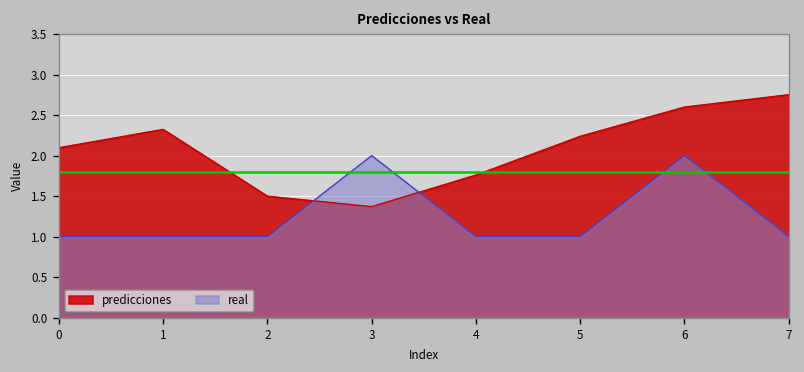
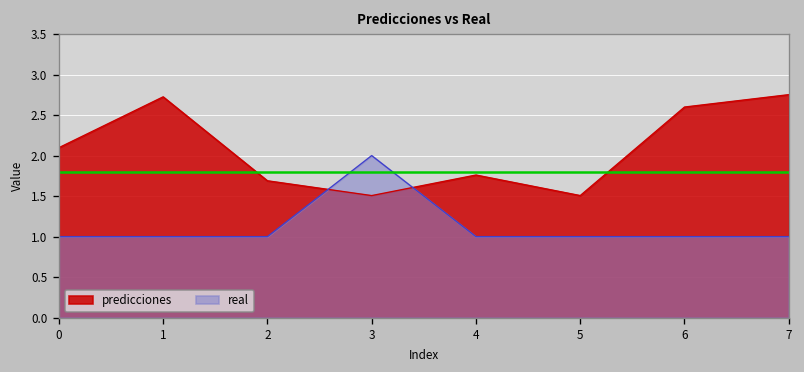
predicciones, 1: 2.3 -> 2.7
predicciones, 2: 1.5 -> 1.7
predicciones, 3: 1.4 -> 1.5
predicciones, 5: 2.2 -> 1.5
real, 6: 2 -> 1
